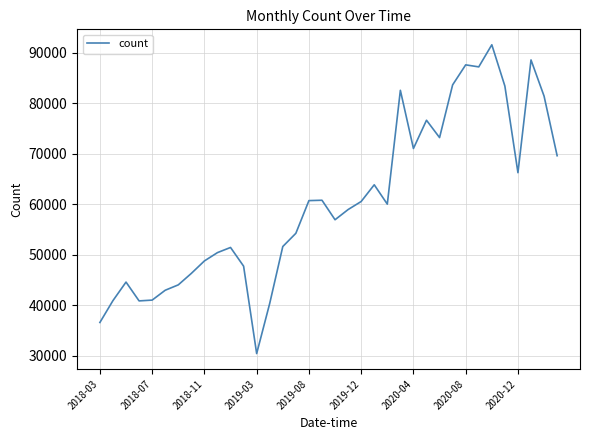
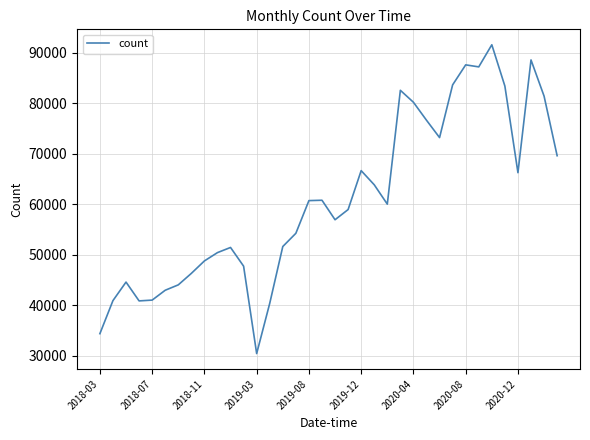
2018-03: 37000 -> 34000
2019-12: 61000 -> 67000
2020-04: 71000 -> 80000
